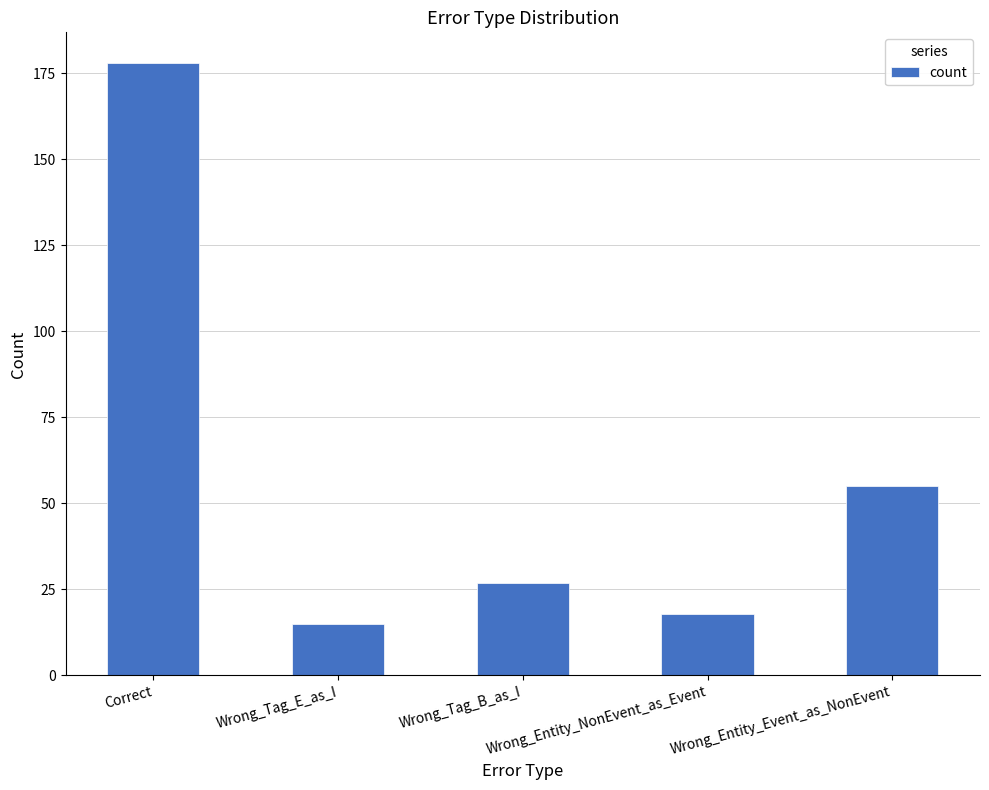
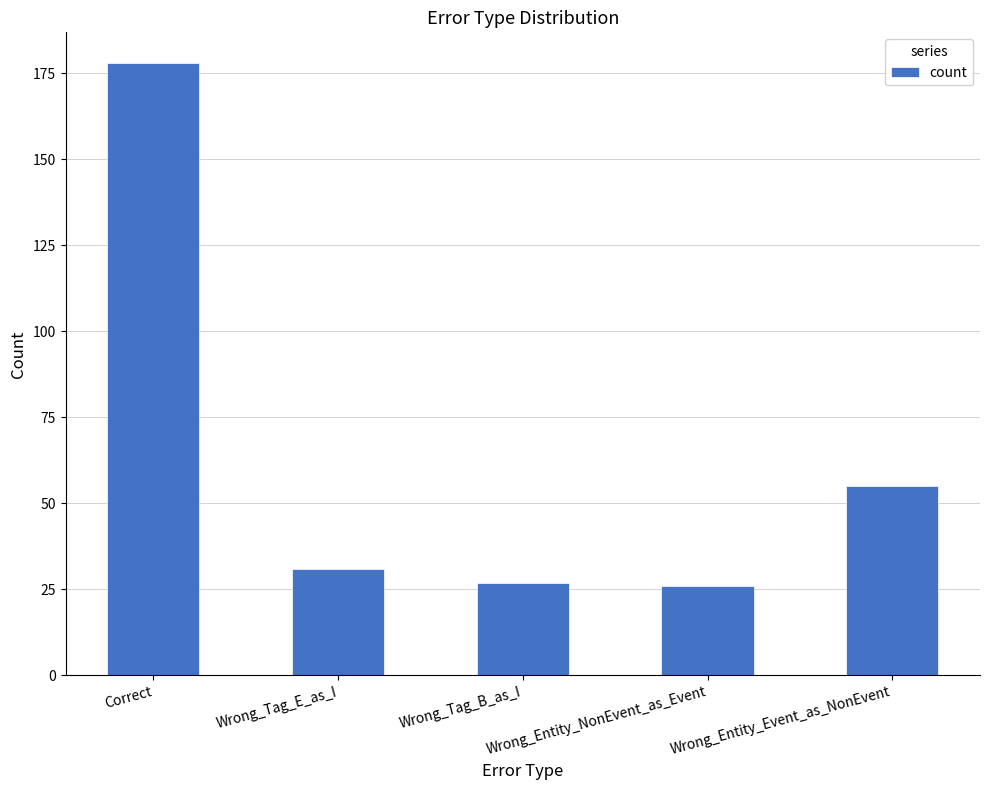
Wrong_Tag_E_as_I: 15 -> 31
Wrong_Entity_NonEvent_as_Event: 18 -> 26
